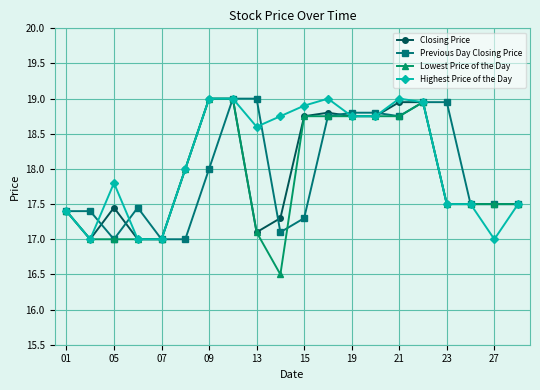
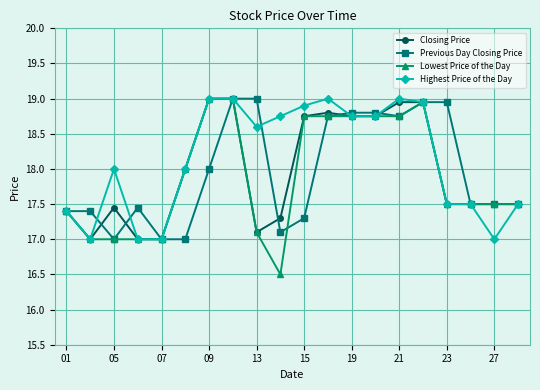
Highest Price of the Day, 05: 17.8 -> 18.0
